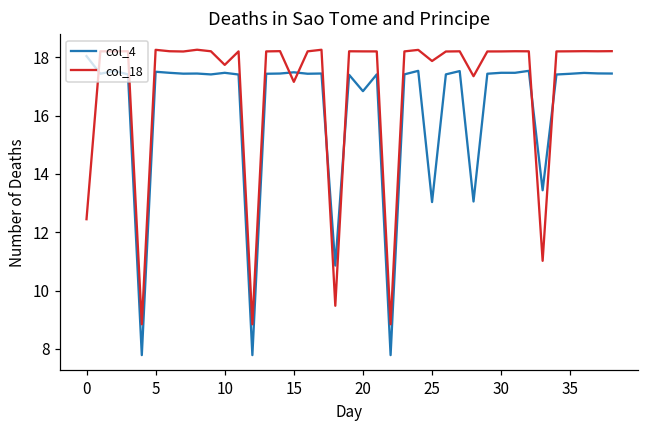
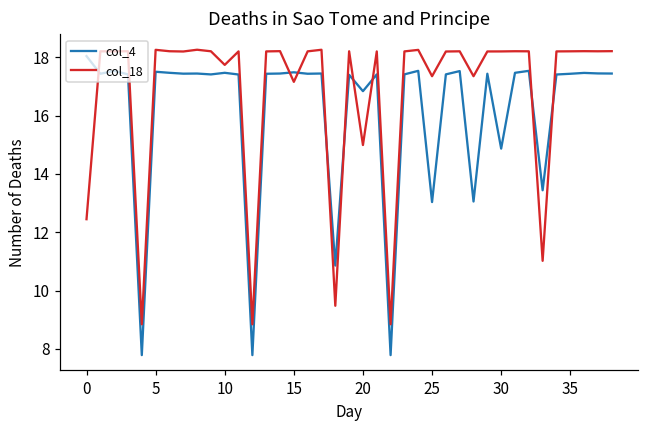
col_18, 20: 18.2 -> 15.0
col_18, 25: 17.9 -> 17.4
col_4, 30: 17.5 -> 14.9
